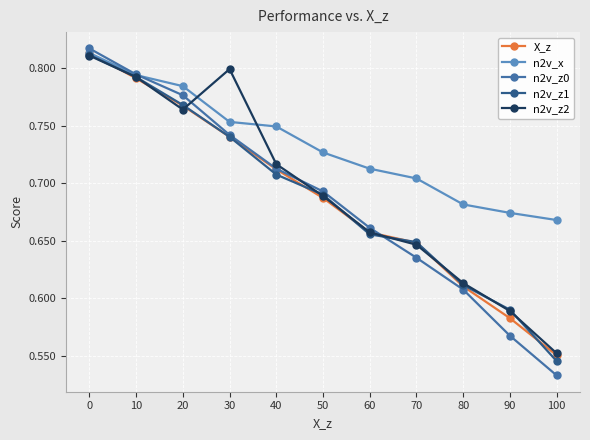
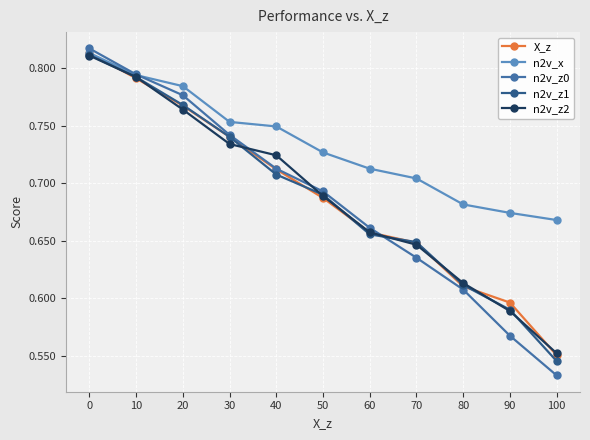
n2v_z2, 30: 0.799 -> 0.734
n2v_z2, 40: 0.717 -> 0.724
X_z, 90: 0.583 -> 0.596
